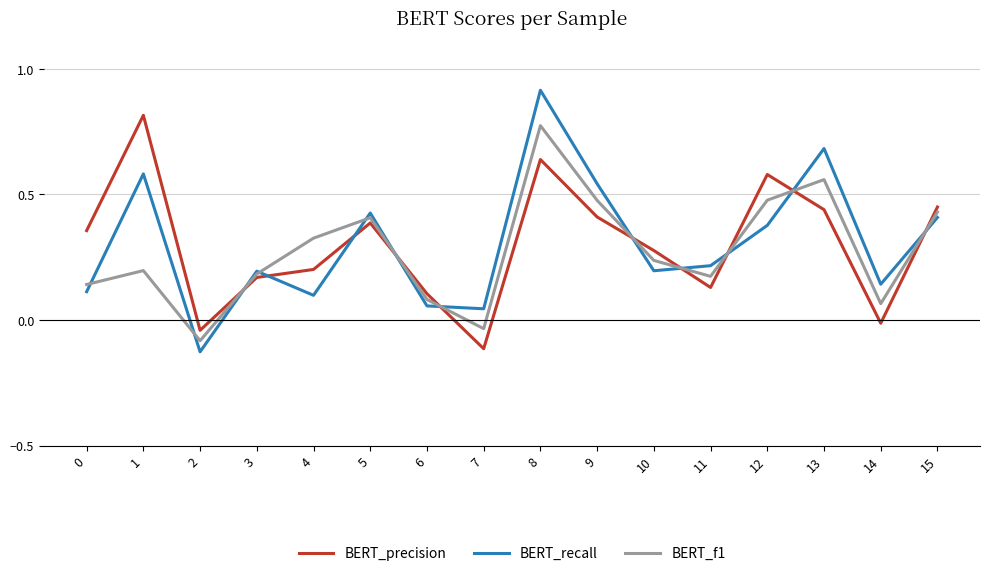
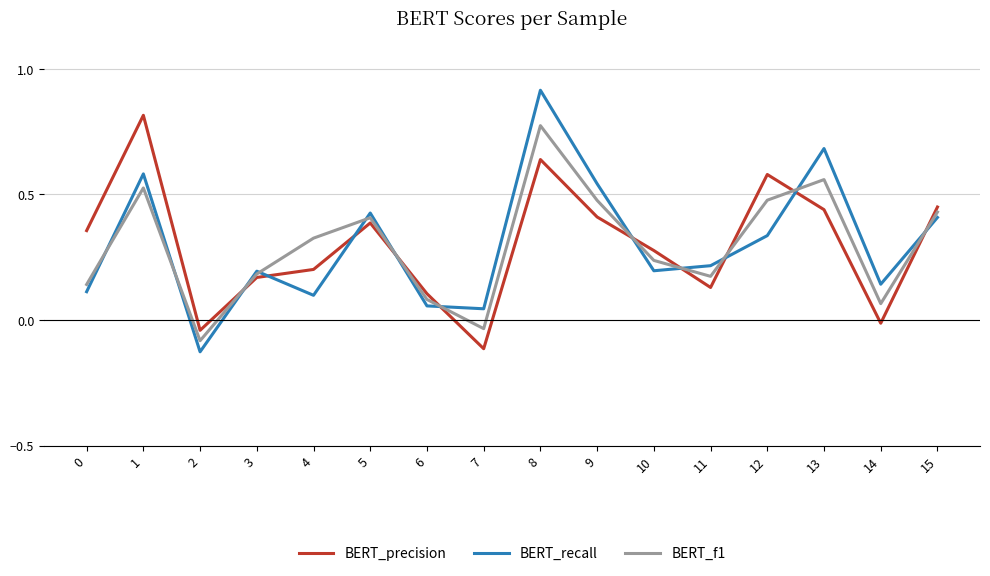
BERT_f1, 1: 0.20 -> 0.53
BERT_recall, 12: 0.38 -> 0.34
